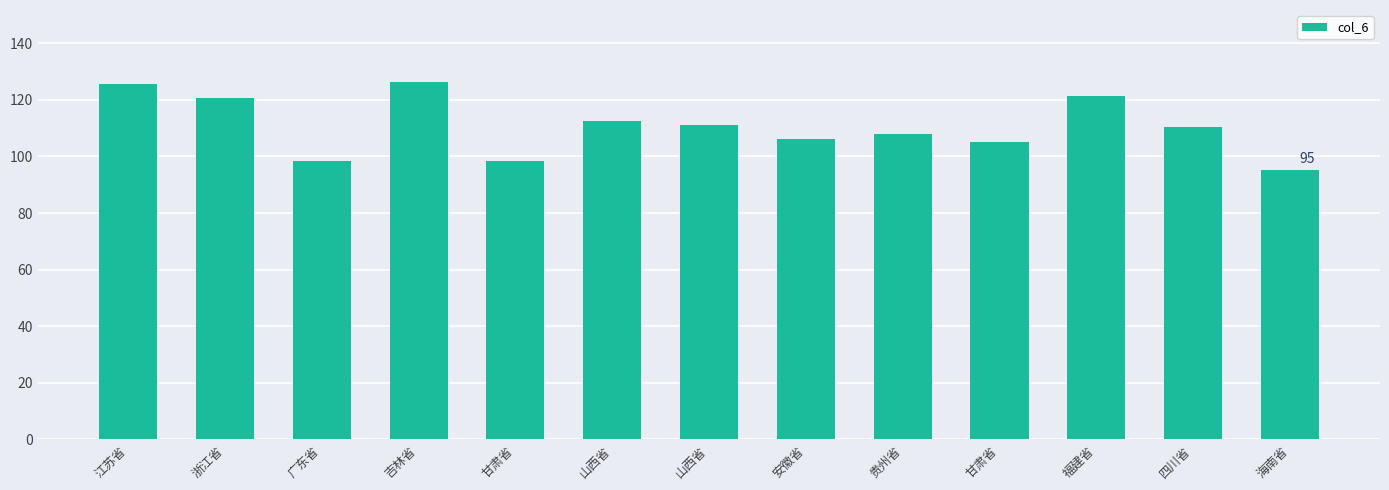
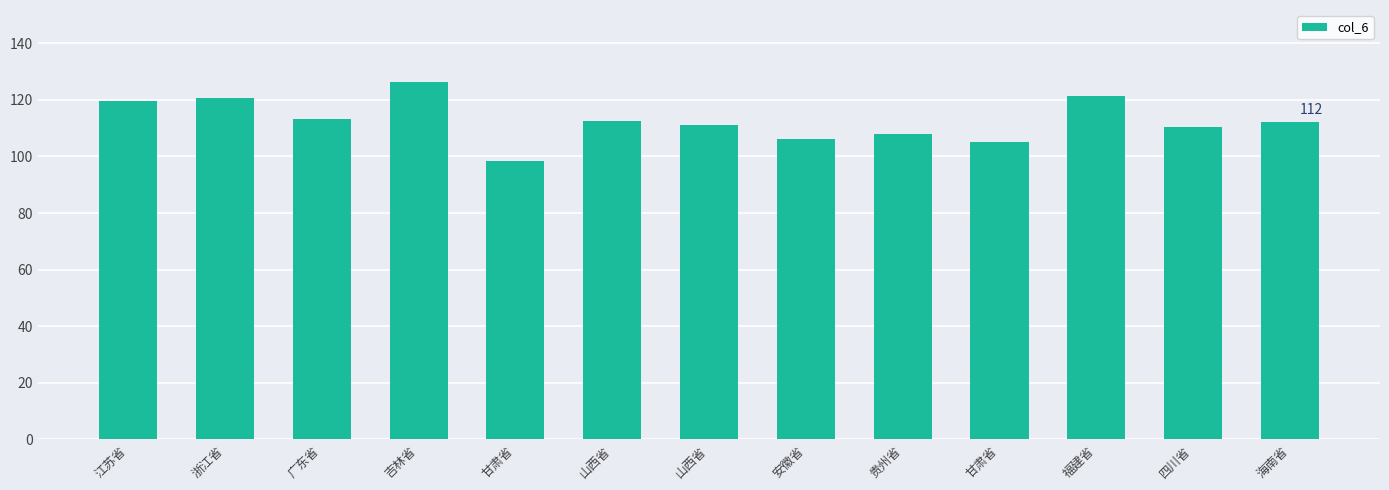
江苏省: 126 -> 119
广东省: 98 -> 113
海南省: 95 -> 112
